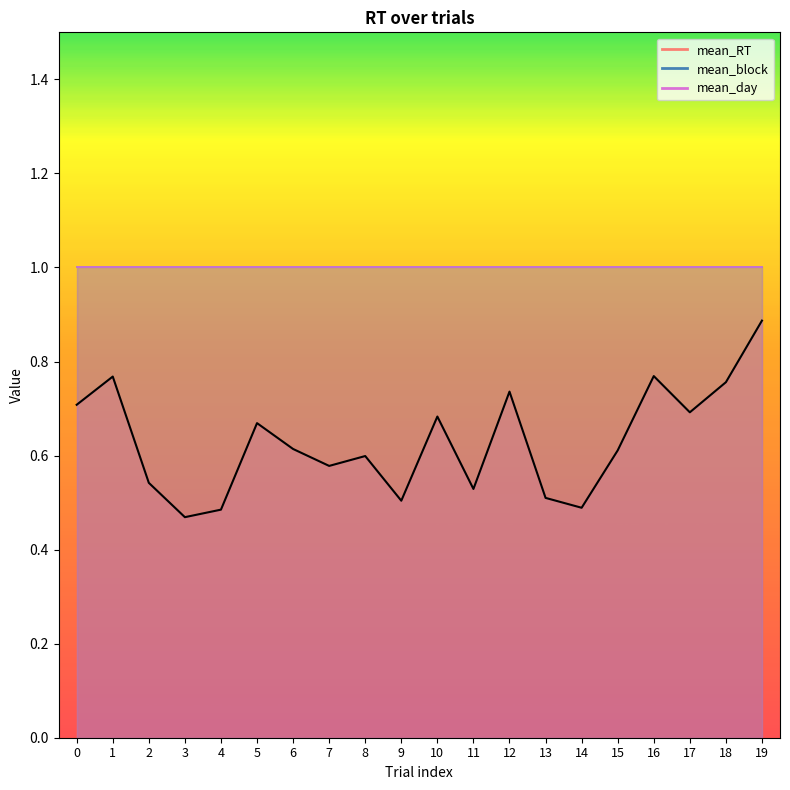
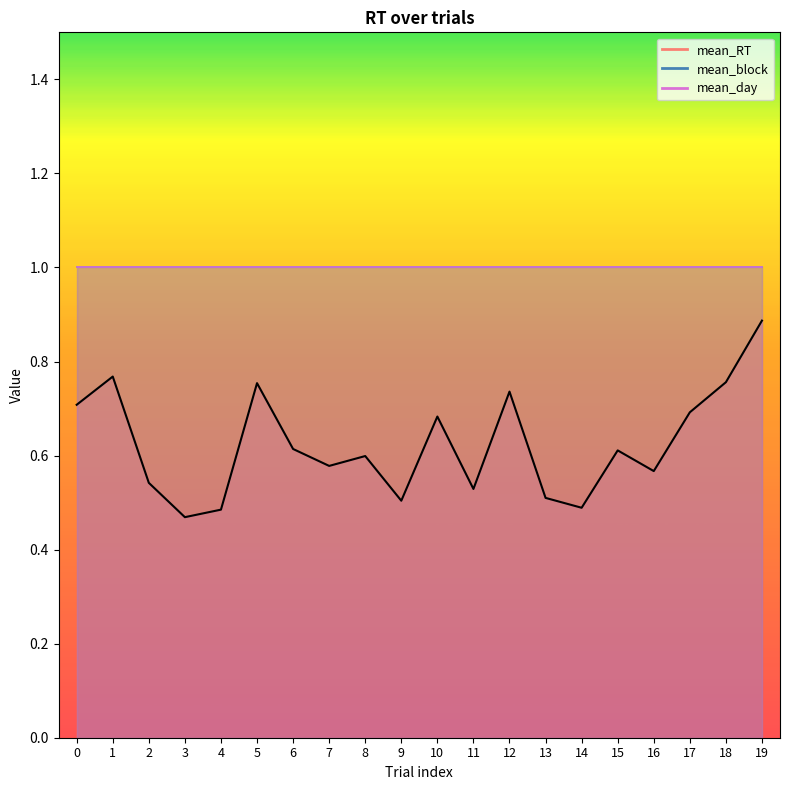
mean_RT, 5: 0.67 -> 0.75
mean_RT, 16: 0.77 -> 0.57
